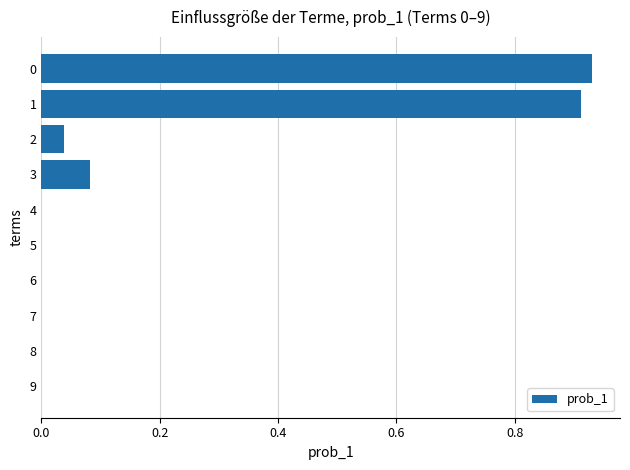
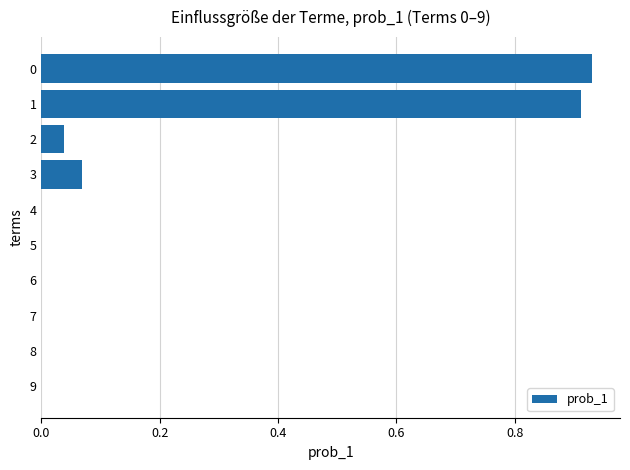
3: 0.08 -> 0.07
